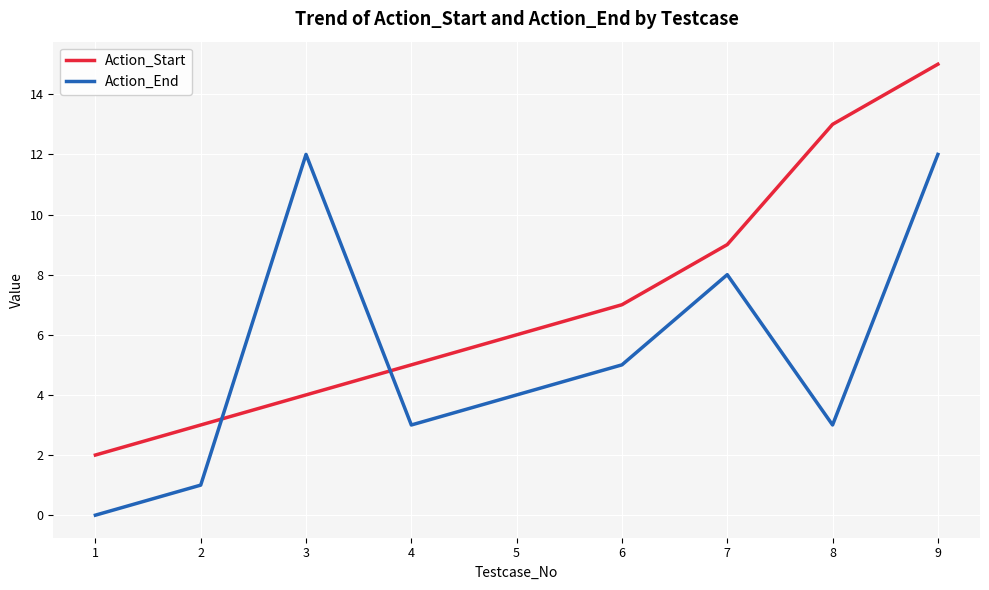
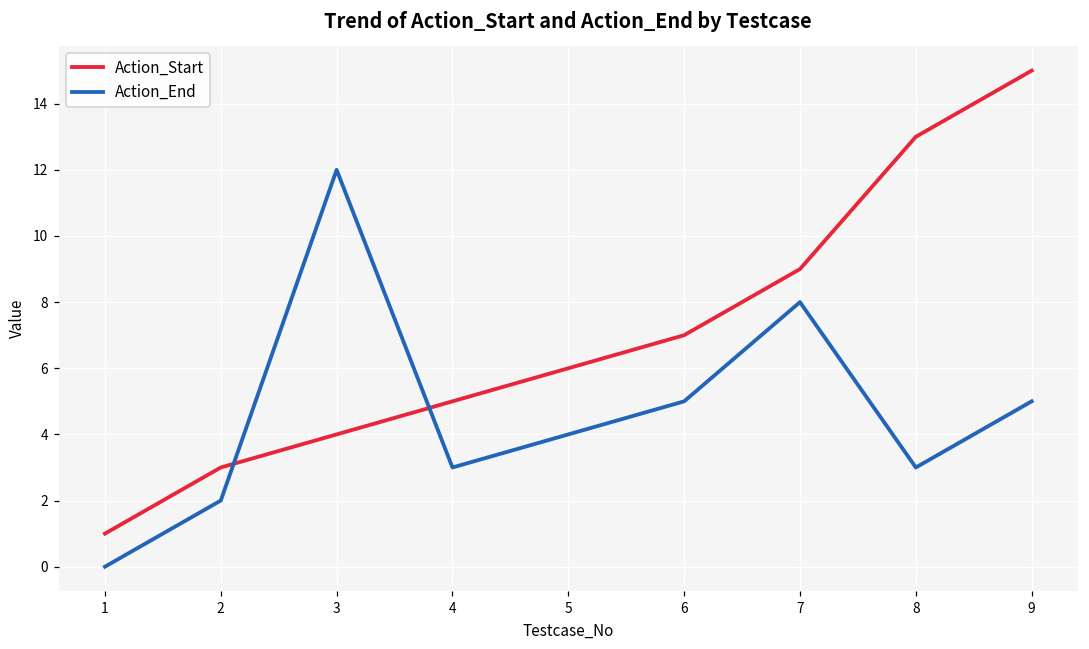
Action_Start, 1: 2 -> 1
Action_End, 2: 1 -> 2
Action_End, 9: 12 -> 5
